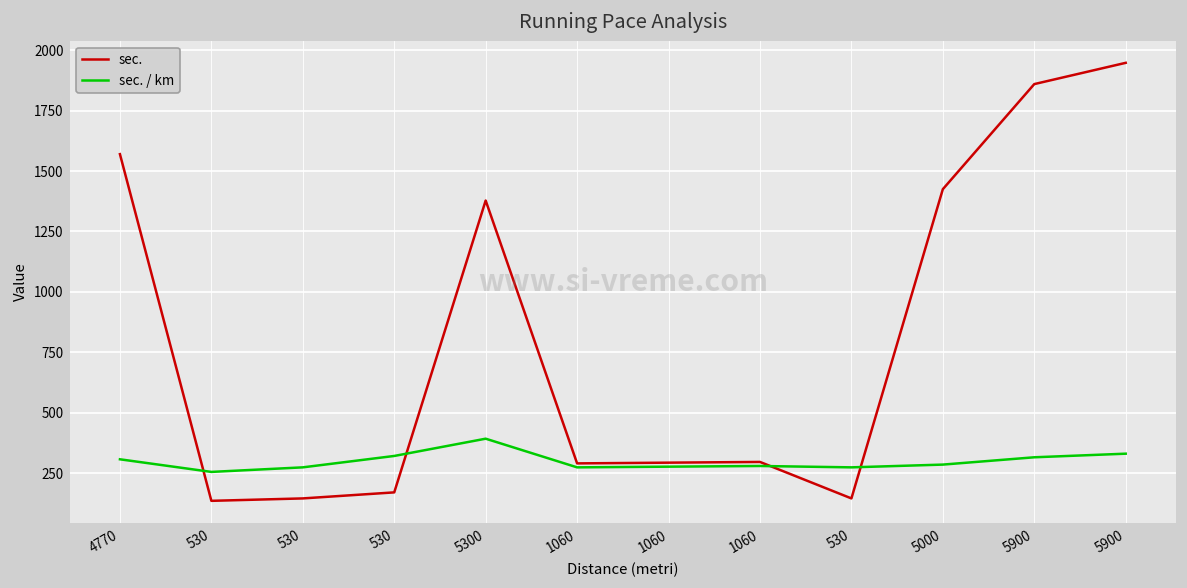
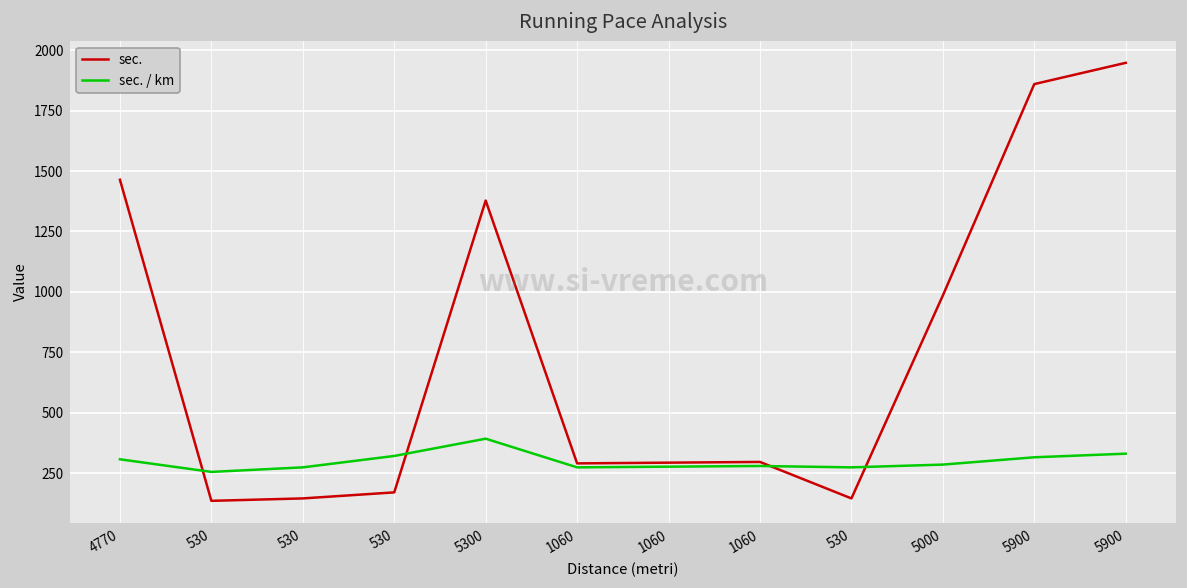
sec., 4770: 1570 -> 1460
sec., 5000: 1430 -> 990
